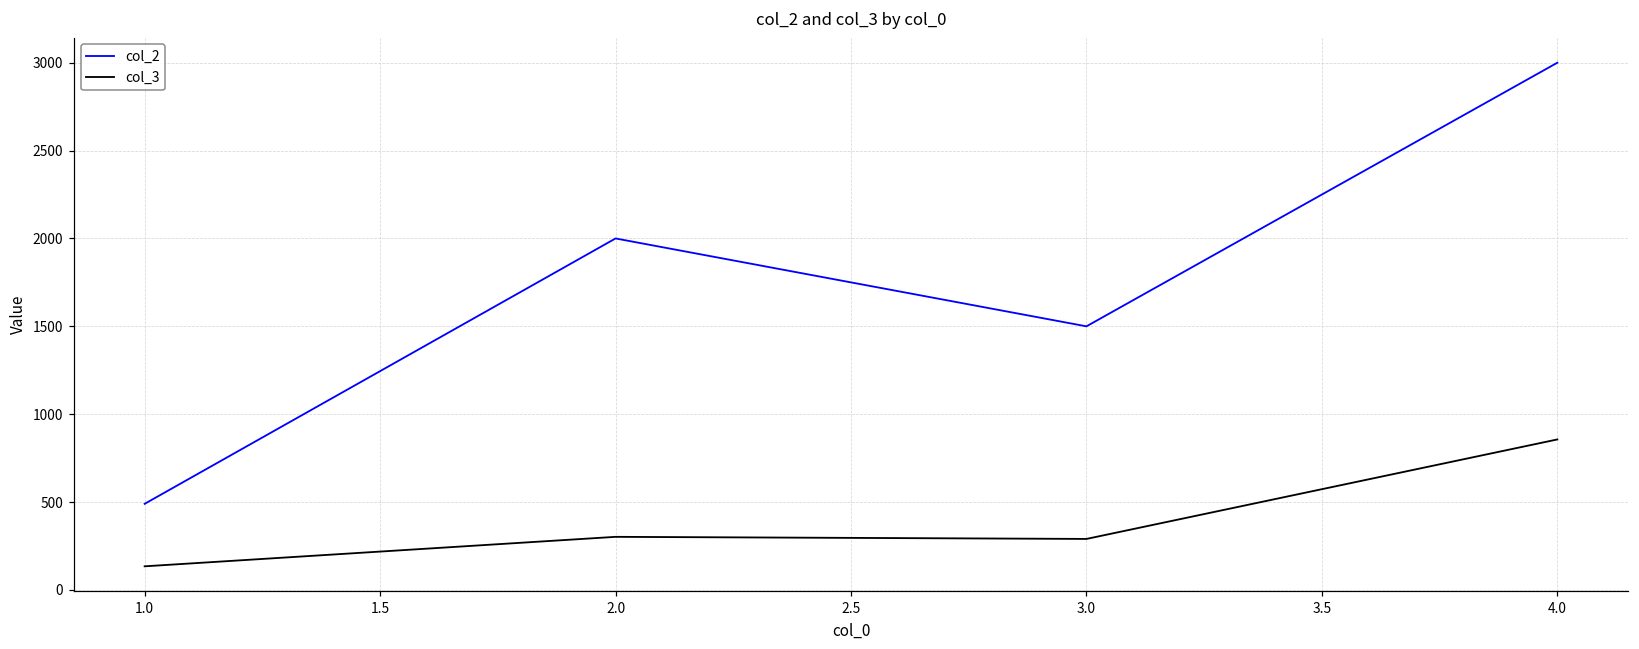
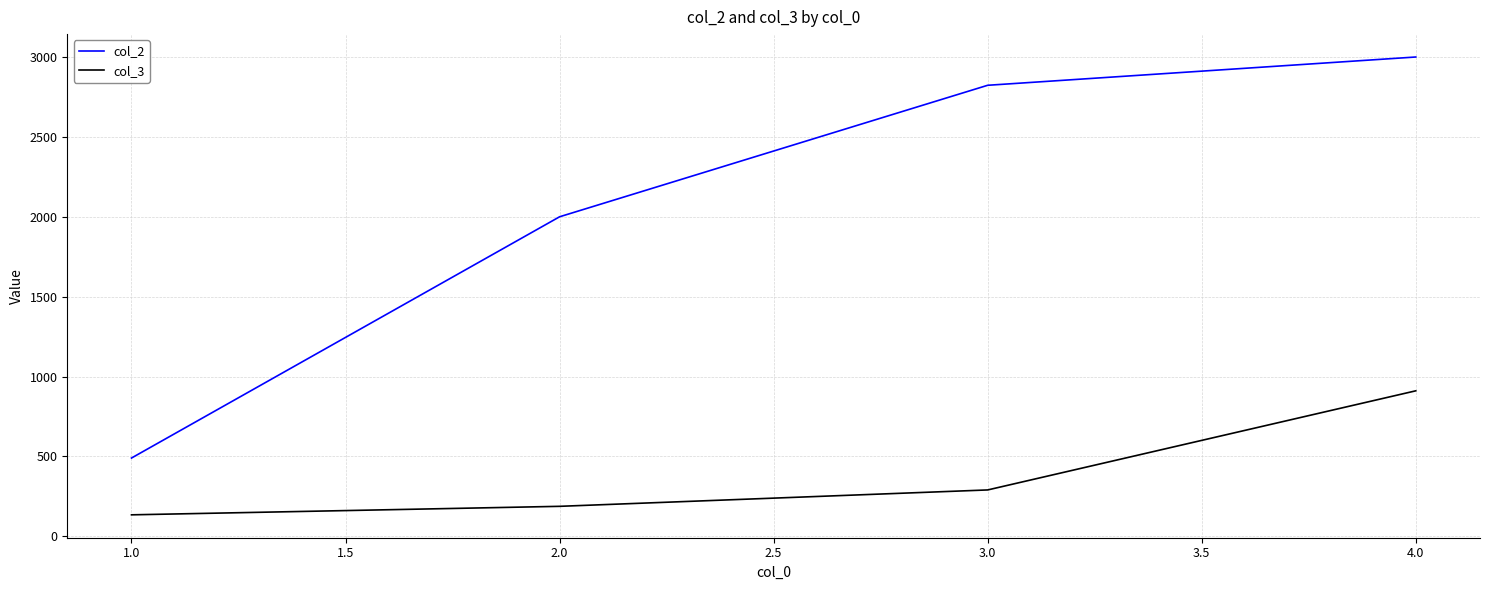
col_3, 2.0: 300 -> 190
col_2, 3.0: 1500 -> 2820
col_3, 4.0: 860 -> 910
